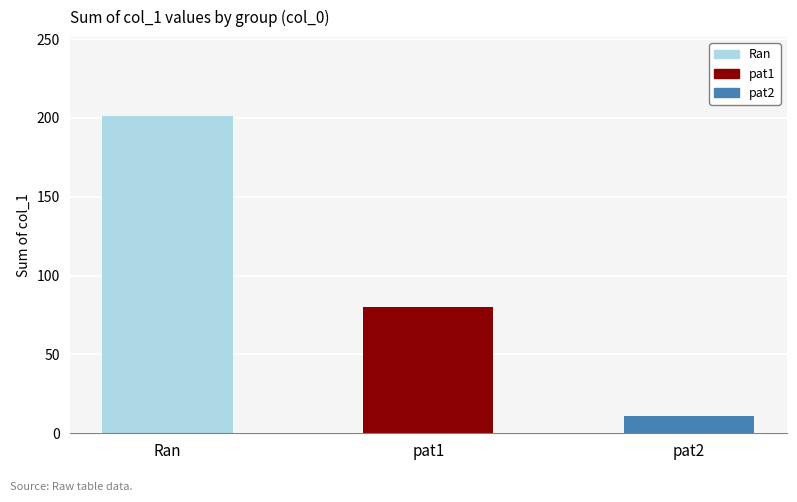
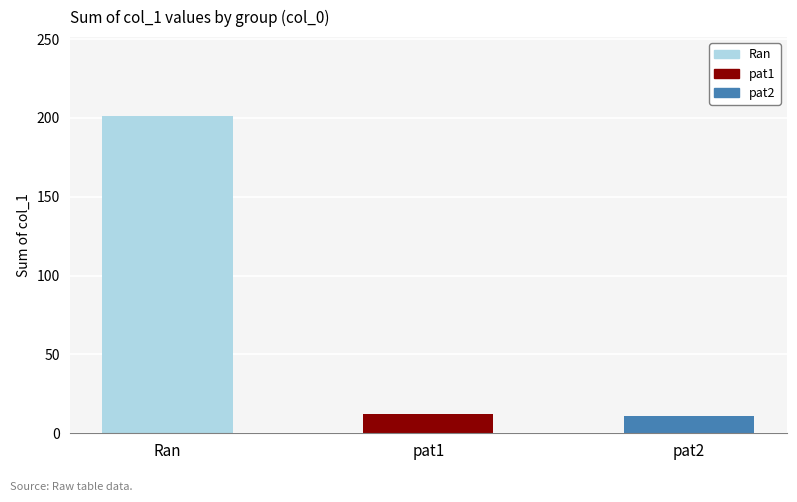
pat1: 80 -> 12
